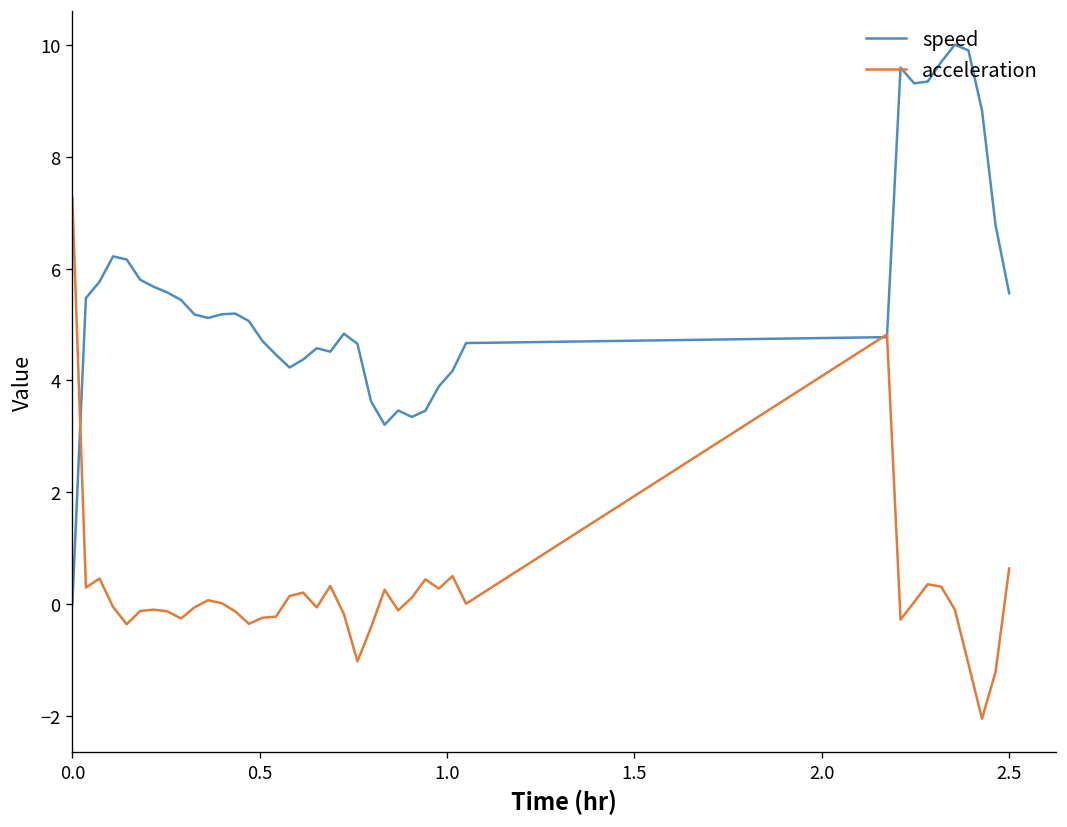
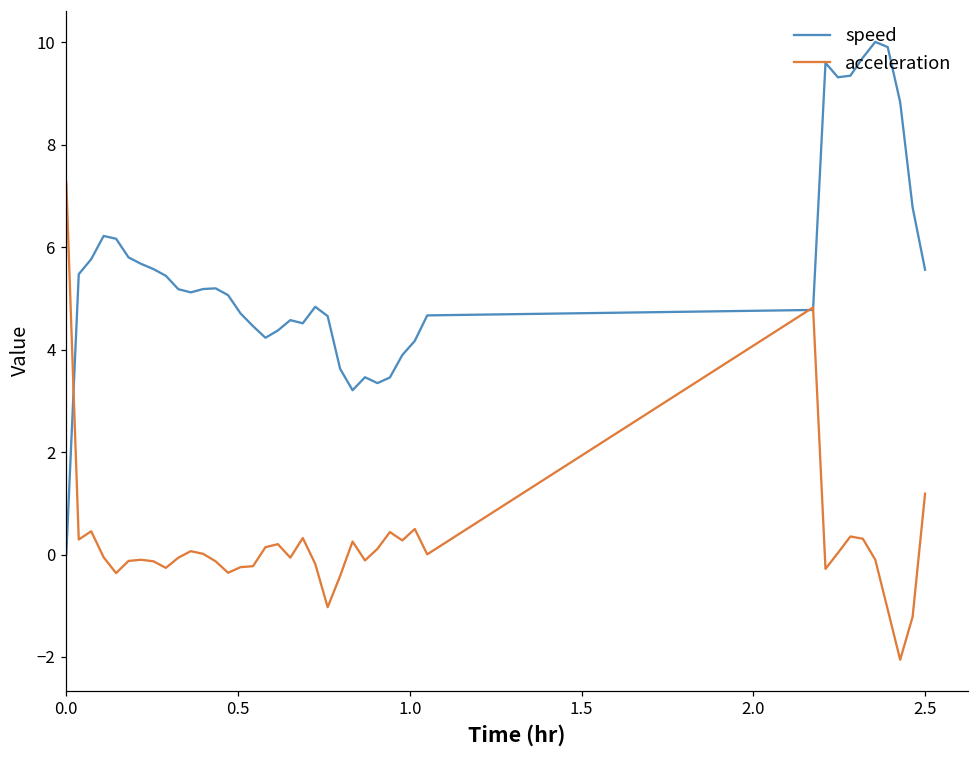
acceleration, 2.5: 0.6 -> 1.2
